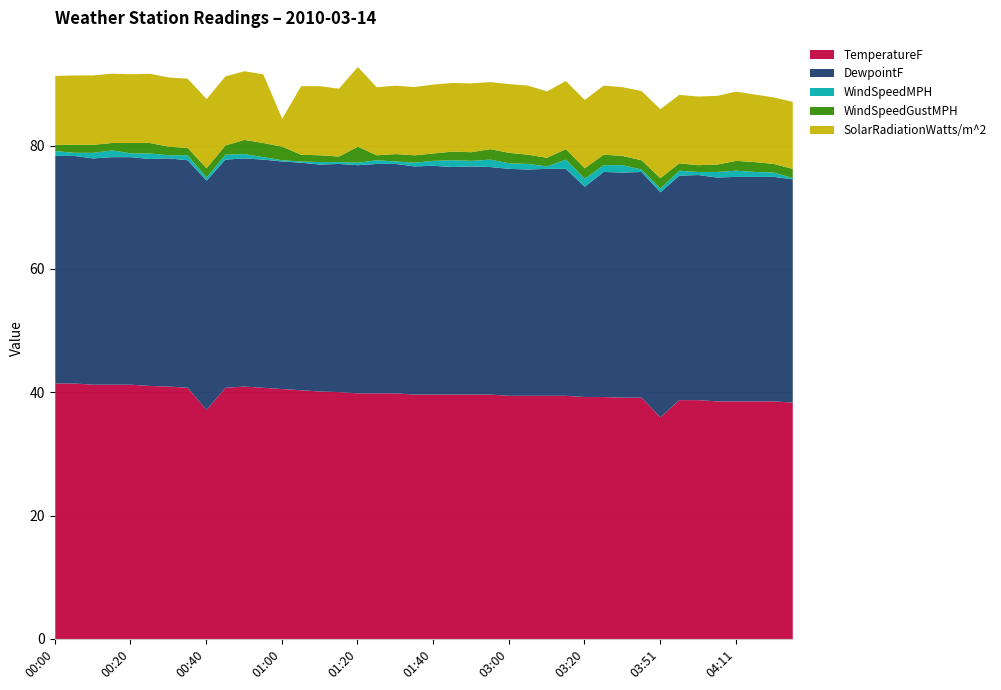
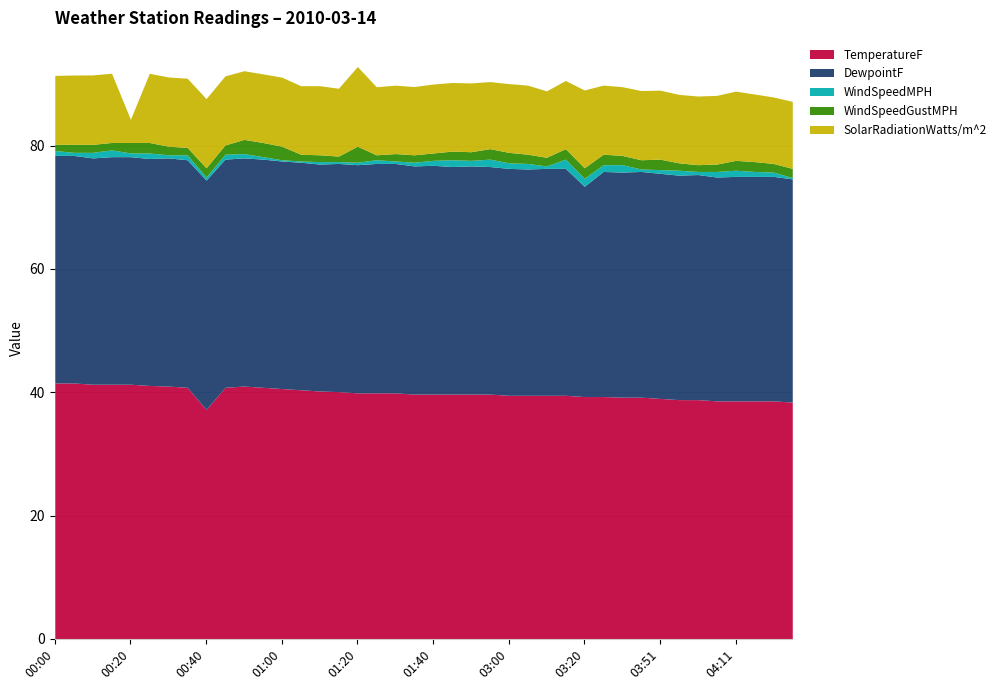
SolarRadiationWatts/m^2, 00:20: 11 -> 4
SolarRadiationWatts/m^2, 01:00: 5 -> 11
SolarRadiationWatts/m^2, 03:20: 11 -> 13
TemperatureF, 03:51: 36 -> 39
